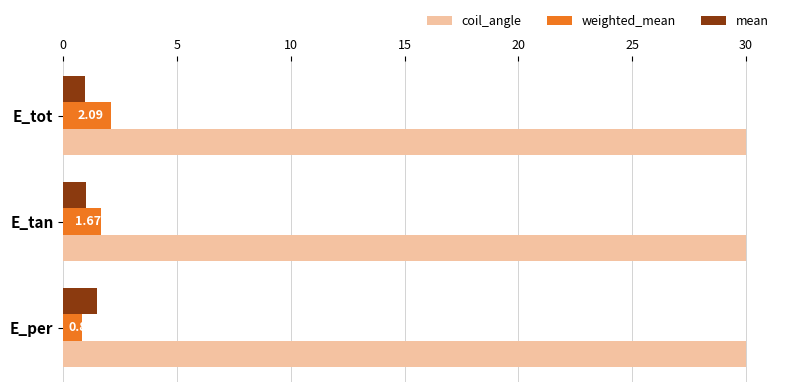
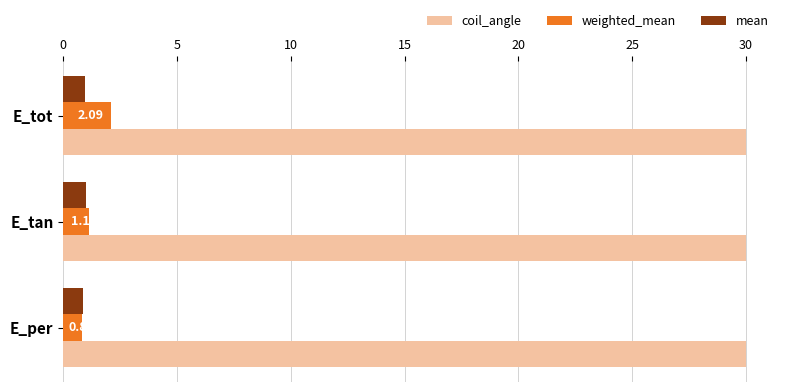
weighted_mean, E_tan: 1.67 -> 1.12
mean, E_per: 1.5 -> 0.9
